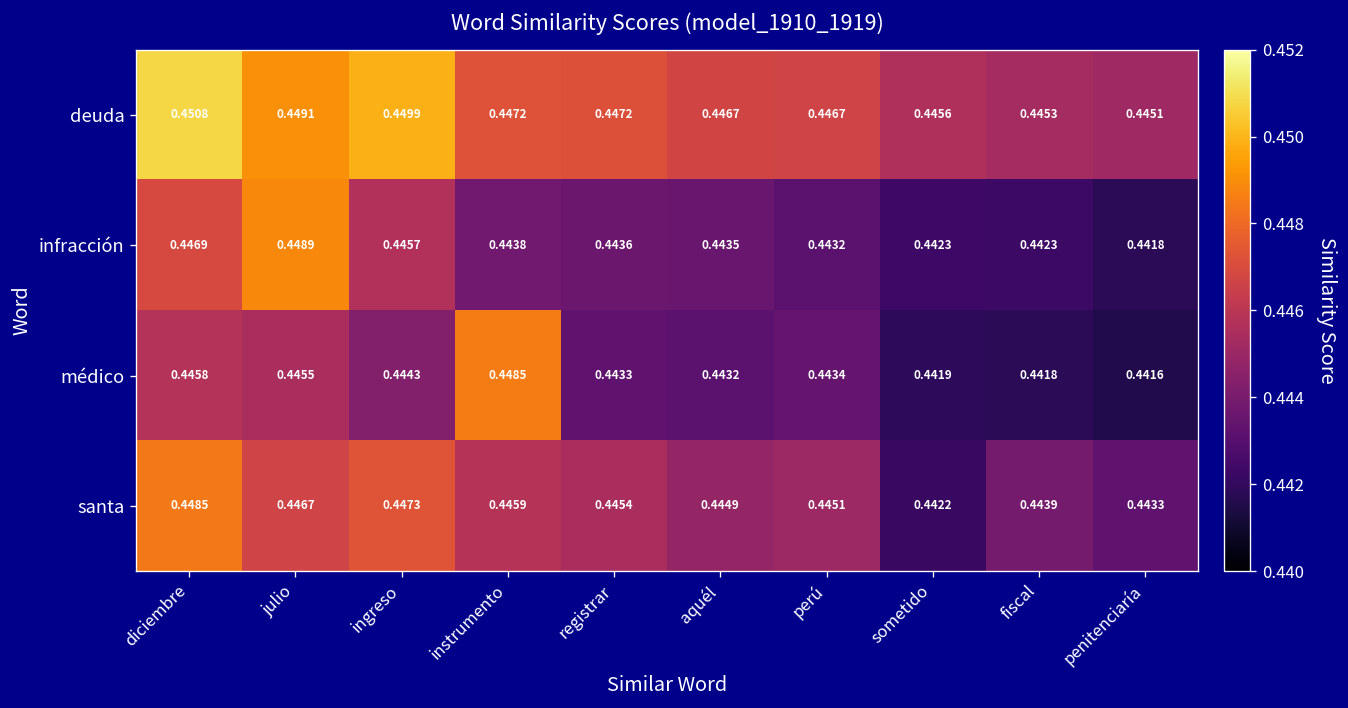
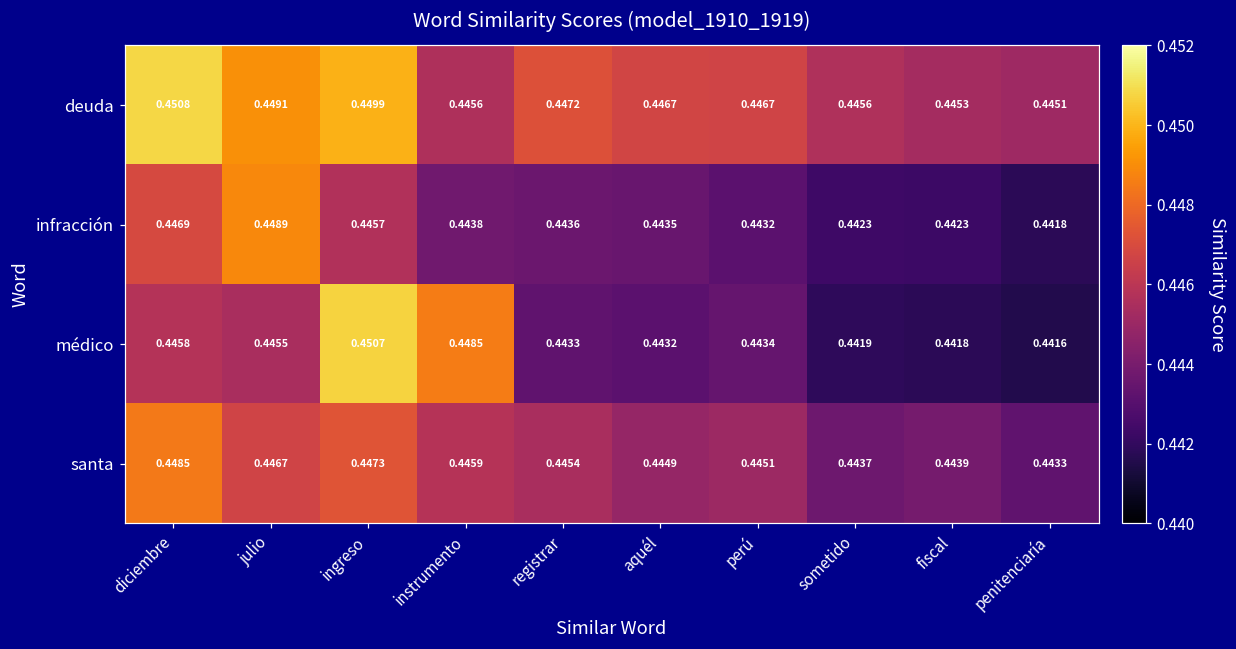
deuda, instrumento: 0.4472 -> 0.4456
médico, ingreso: 0.4443 -> 0.4507
santa, sometido: 0.4422 -> 0.4437
